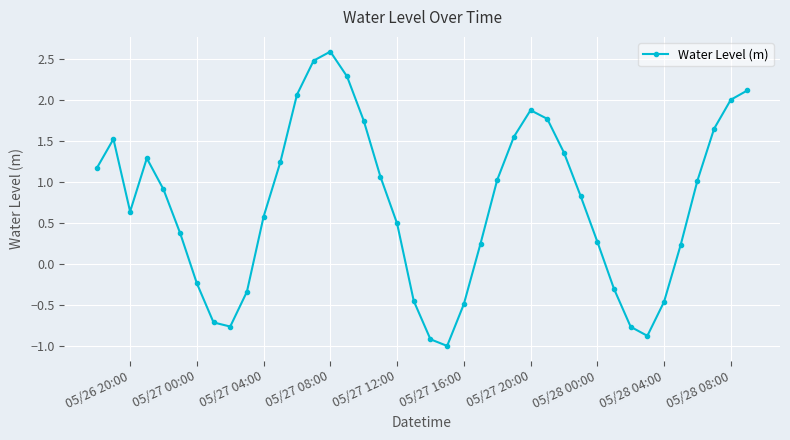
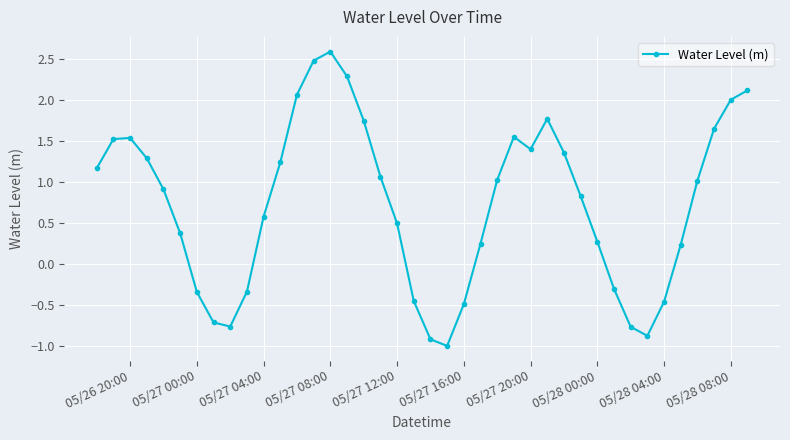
05/26 20:00: 0.6 -> 1.5
05/27 00:00: -0.2 -> -0.3
05/27 20:00: 1.9 -> 1.4
